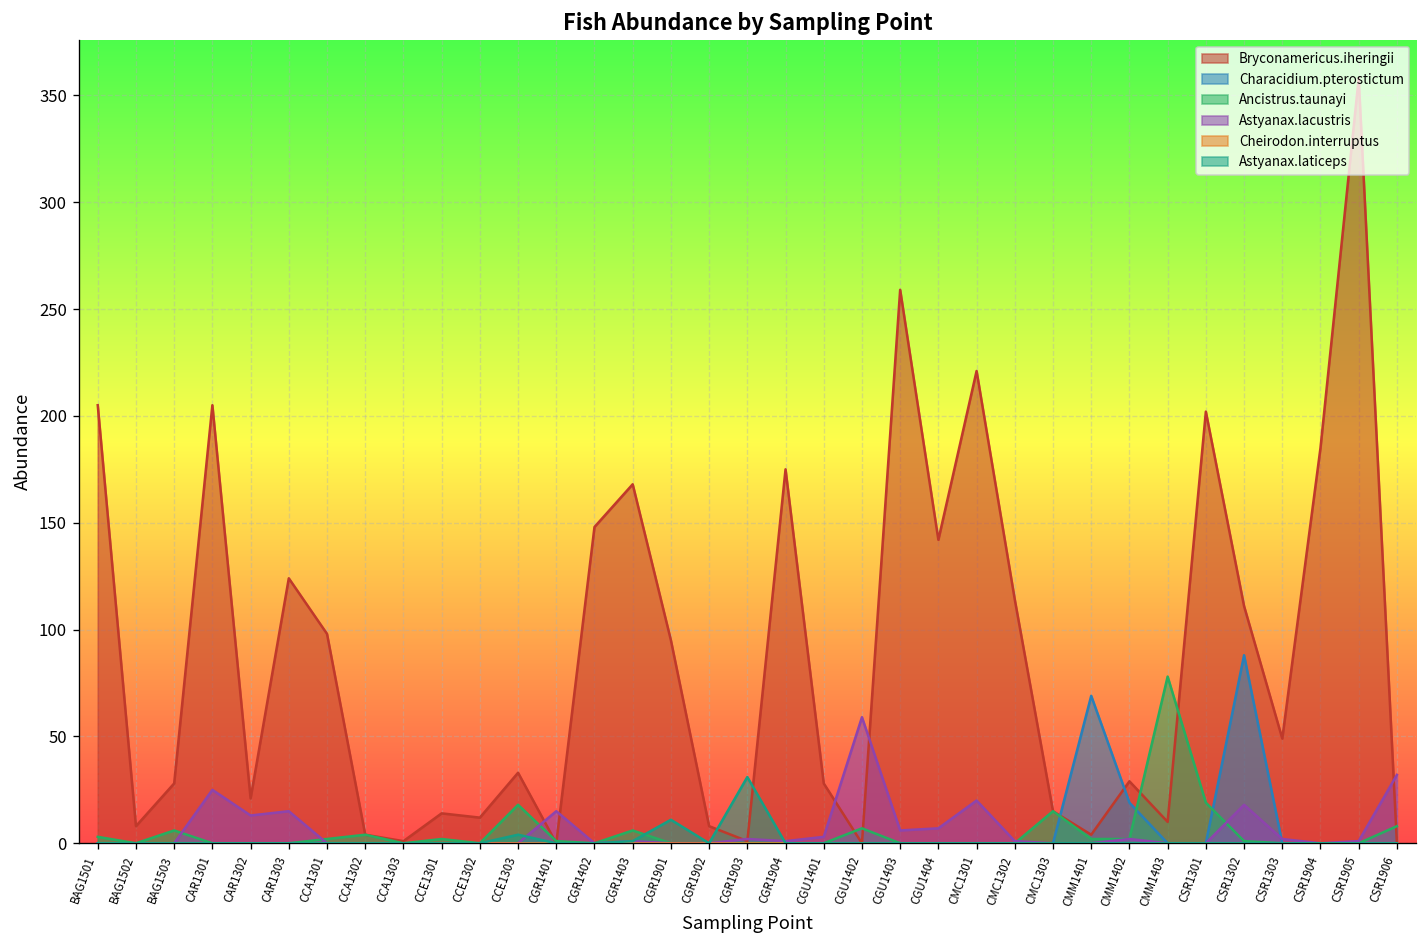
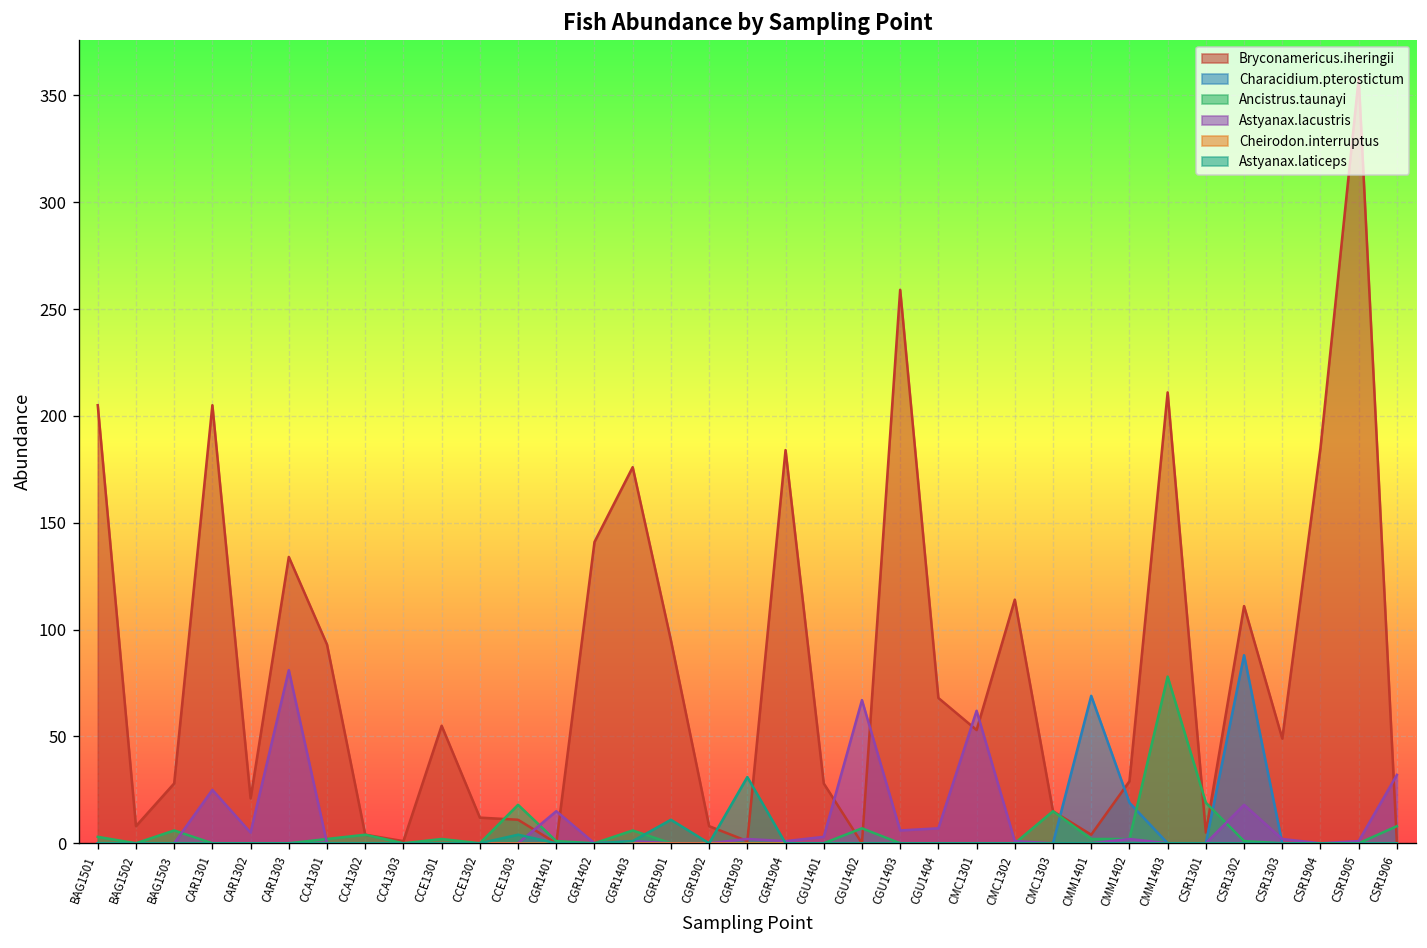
Astyanax.lacustris, CAR1302: 13 -> 5
Bryconamericus.iheringii, CAR1303: 124 -> 134
Astyanax.lacustris, CAR1303: 15 -> 81
Bryconamericus.iheringii, CCA1301: 98 -> 93
Bryconamericus.iheringii, CCE1301: 14 -> 55
Bryconamericus.iheringii, CCE1303: 33 -> 11
Bryconamericus.iheringii, CGR1402: 148 -> 141
Bryconamericus.iheringii, CGR1403: 168 -> 176
Bryconamericus.iheringii, CGR1904: 175 -> 184
Astyanax.lacustris, CGU1402: 59 -> 67
Bryconamericus.iheringii, CGU1404: 142 -> 68
Bryconamericus.iheringii, CMC1301: 221 -> 53
Astyanax.lacustris, CMC1301: 20 -> 62
Bryconamericus.iheringii, CMM1403: 10 -> 211
Bryconamericus.iheringii, CSR1301: 202 -> 5
